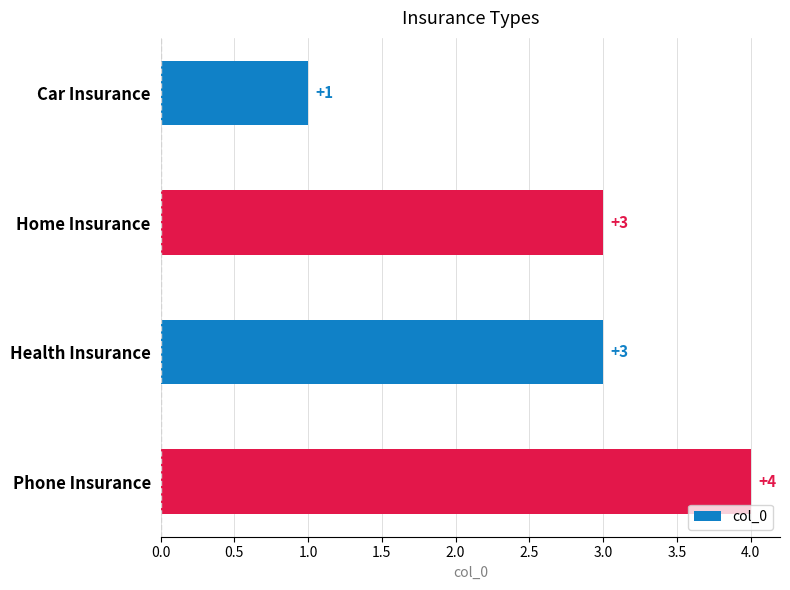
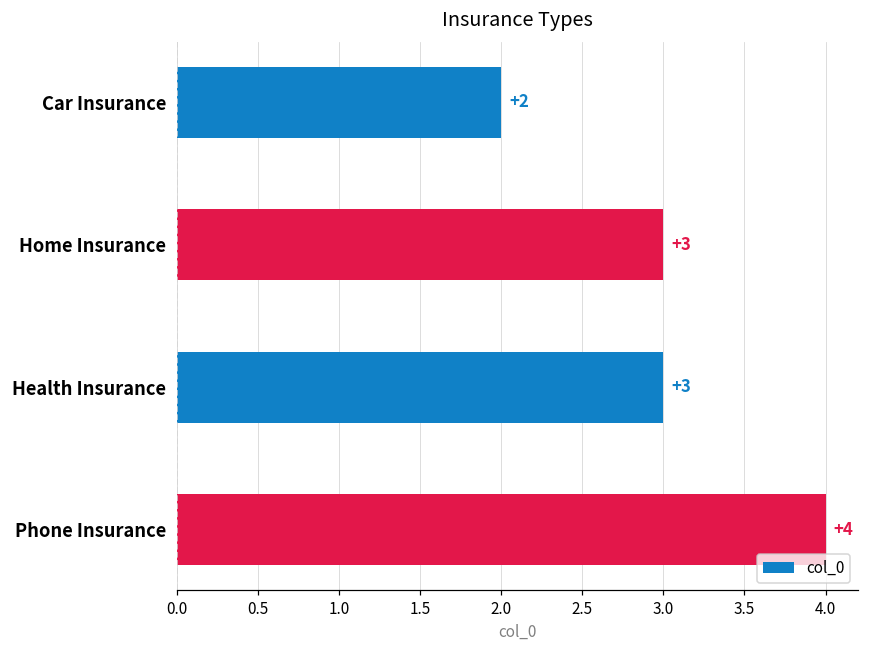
Car Insurance: +1 -> +2
